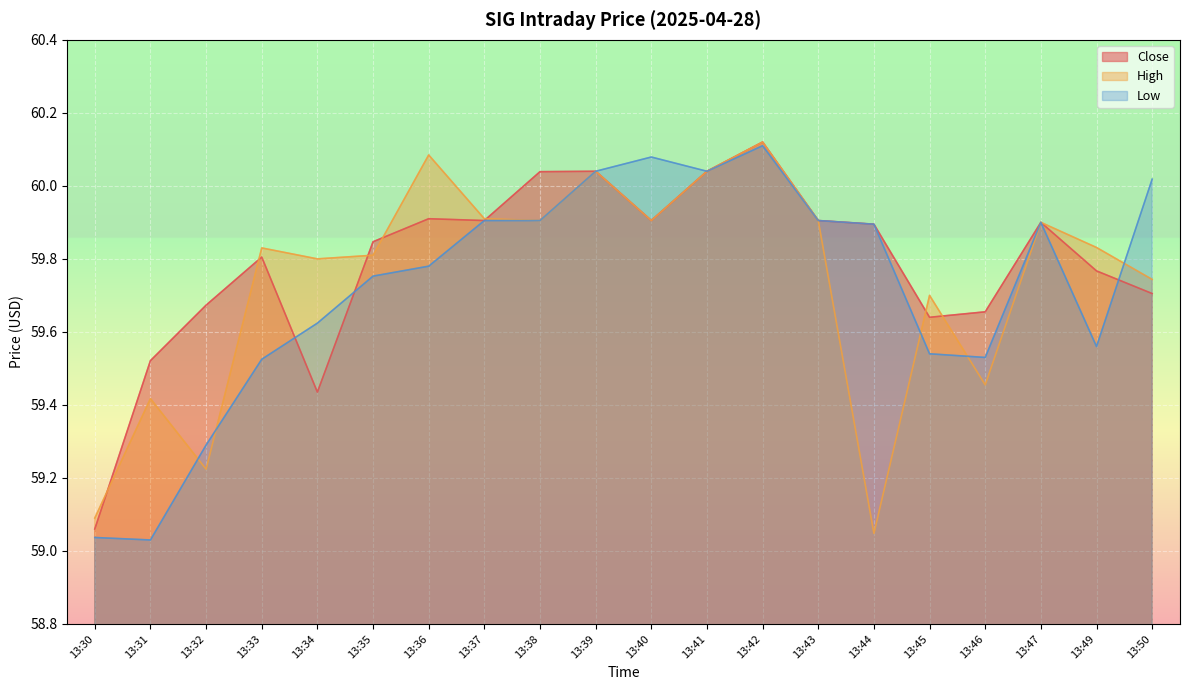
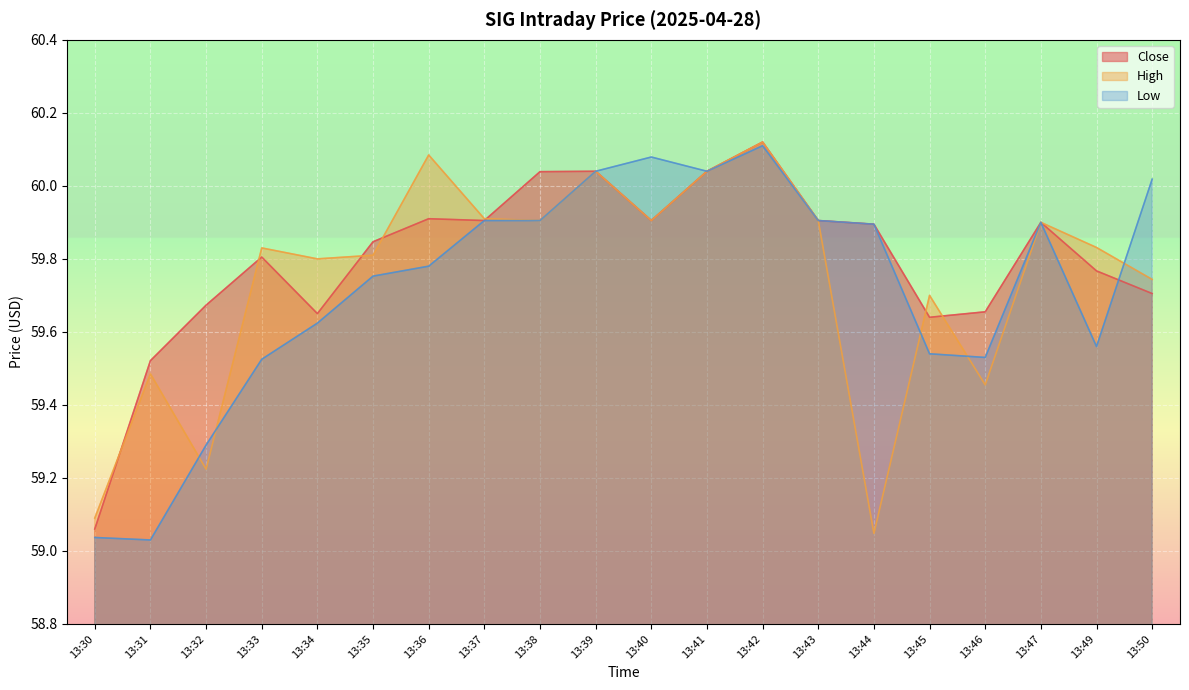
High, 13:31: 59.42 -> 59.49
Close, 13:34: 59.44 -> 59.65
